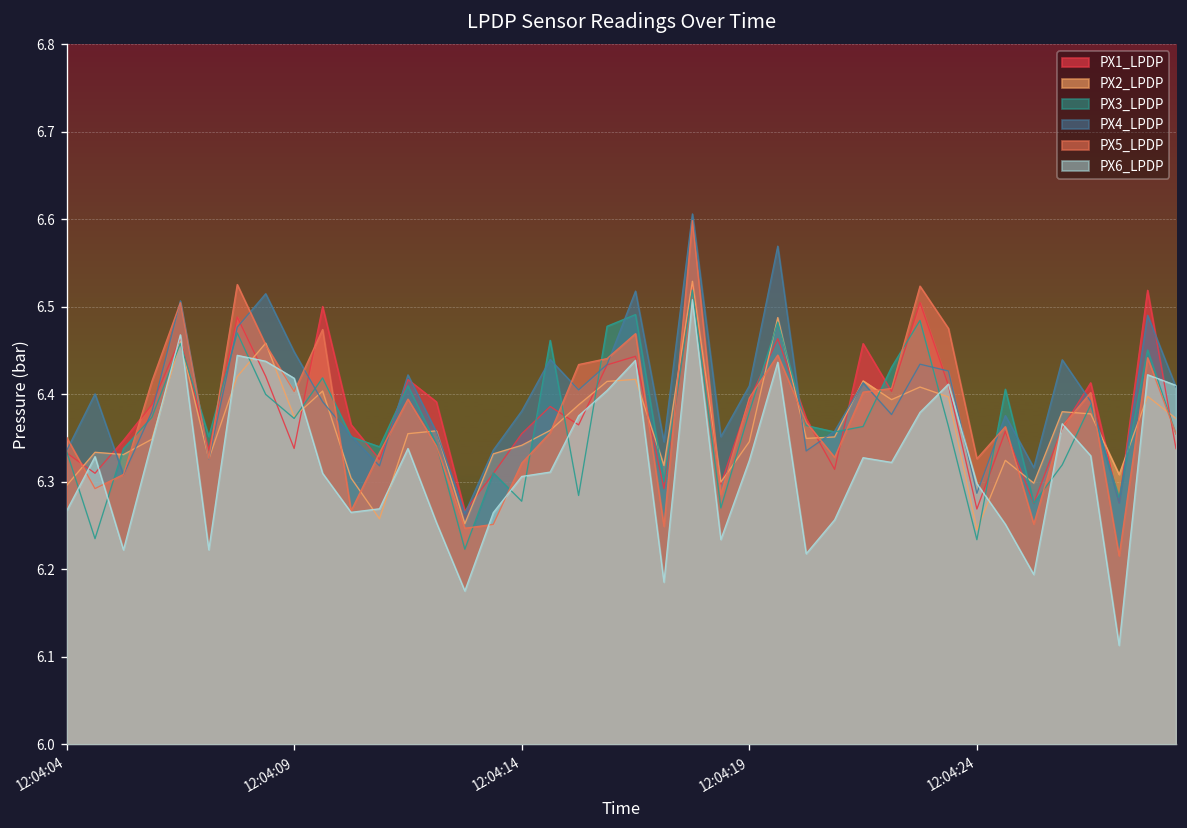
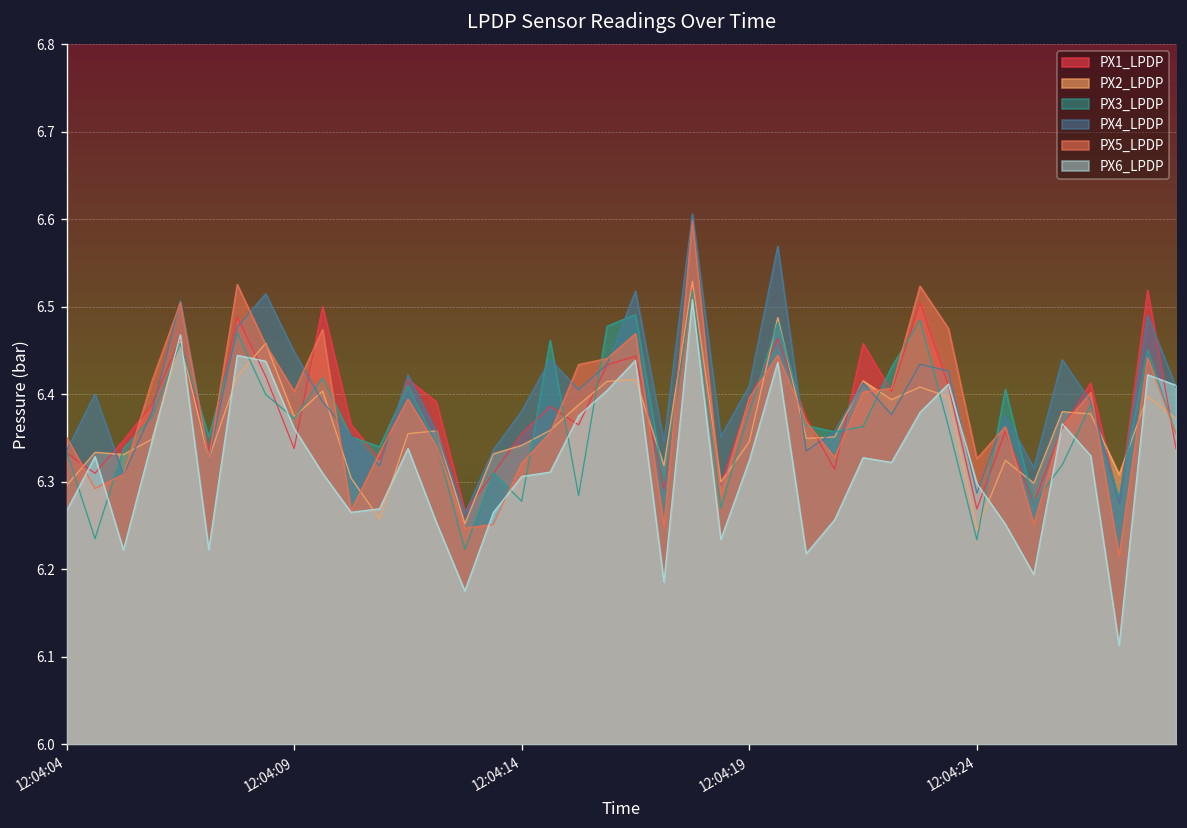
PX6_LPDP, 12:04:09: 6.42 -> 6.36
